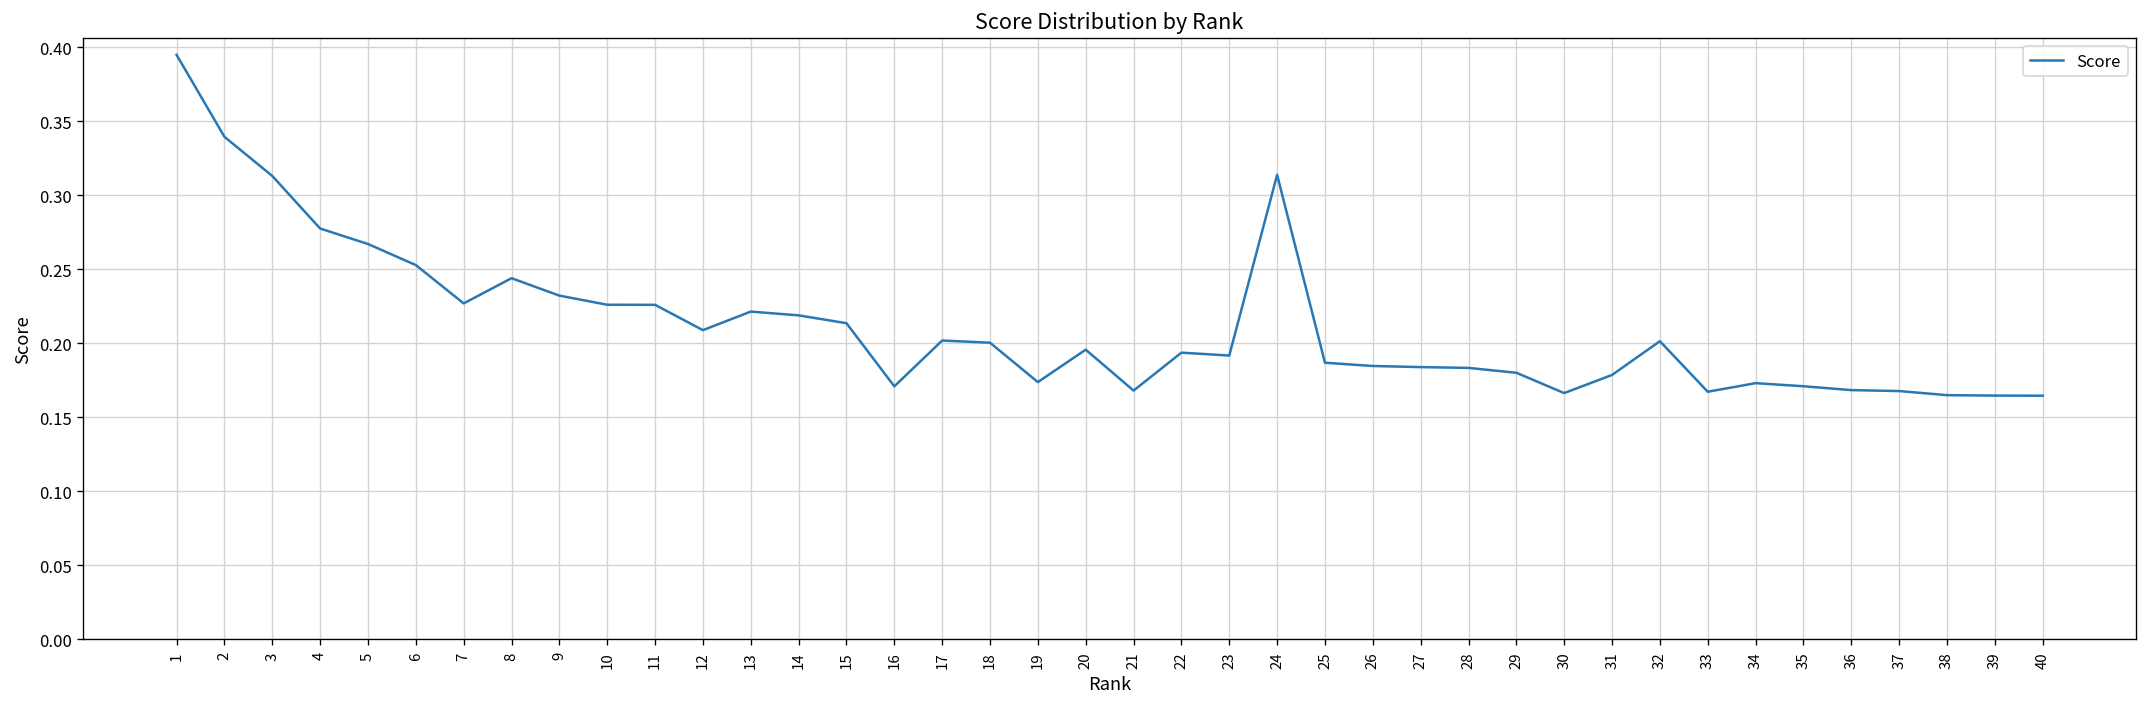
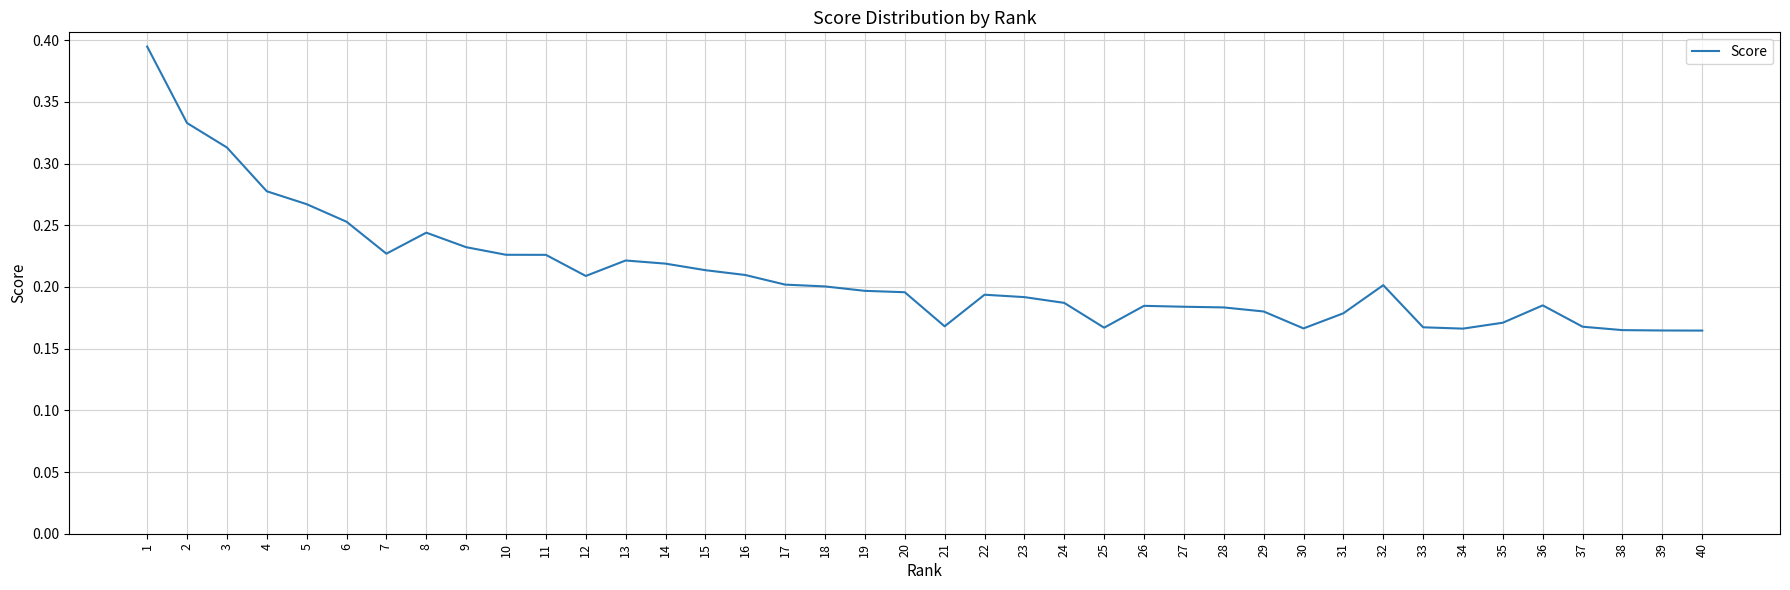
2: 0.340 -> 0.333
16: 0.171 -> 0.210
19: 0.174 -> 0.197
24: 0.314 -> 0.187
25: 0.187 -> 0.167
34: 0.173 -> 0.166
36: 0.168 -> 0.185
